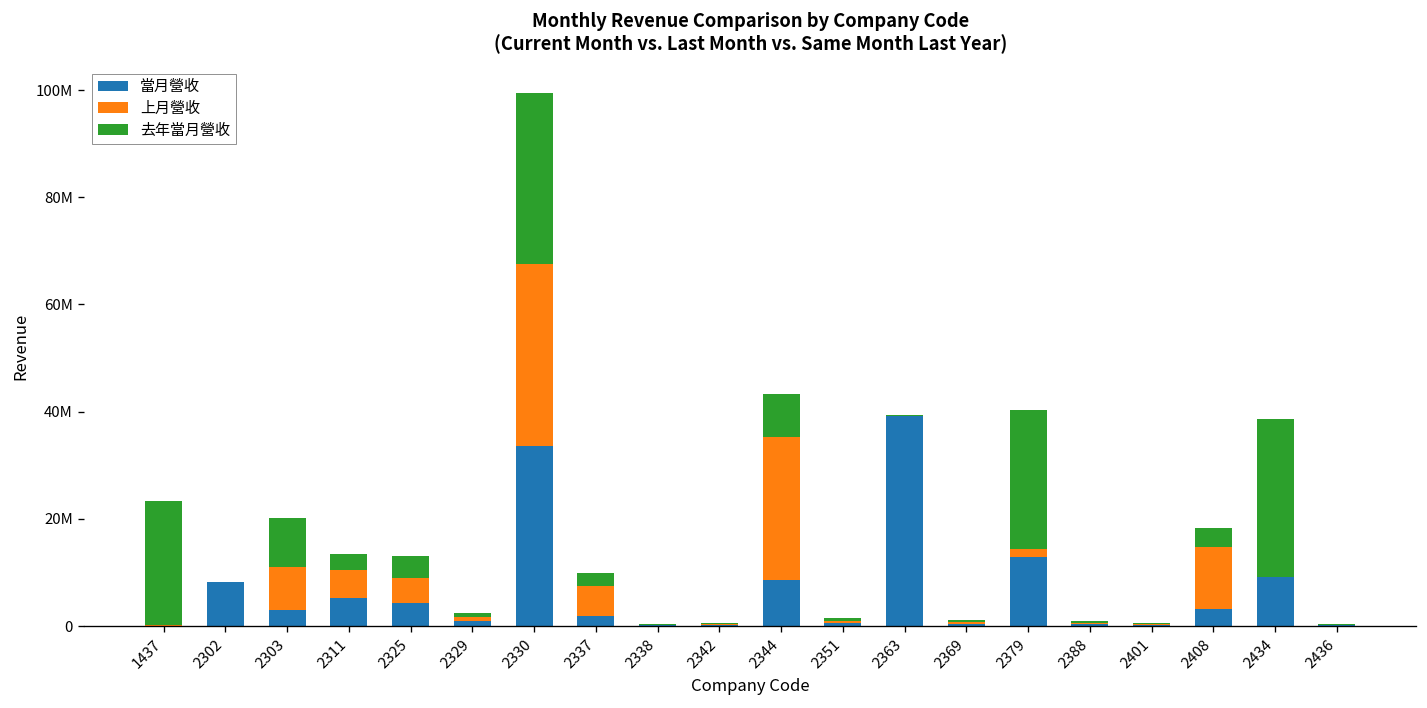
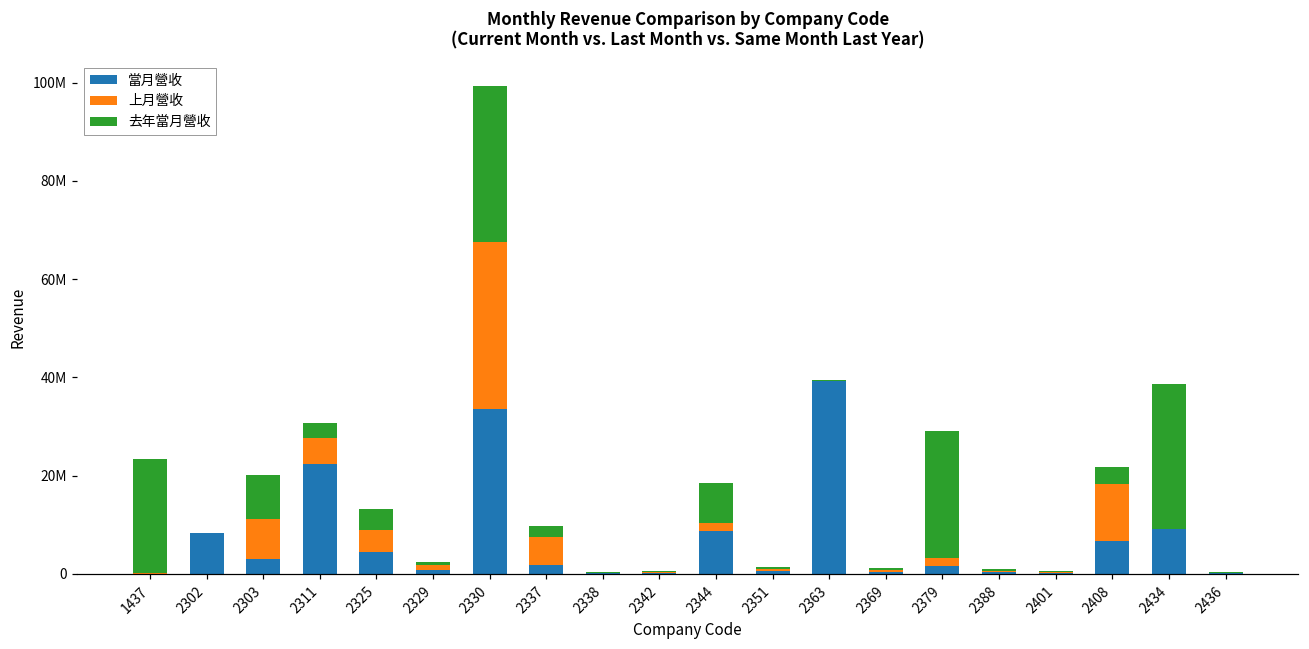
當月營收, 2311: 5000000 -> 22000000
上月營收, 2344: 27000000 -> 2000000
當月營收, 2379: 13000000 -> 2000000
當月營收, 2408: 3000000 -> 7000000
